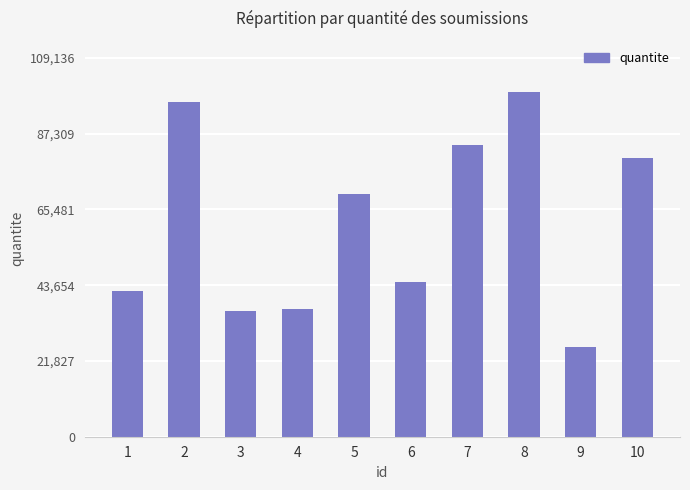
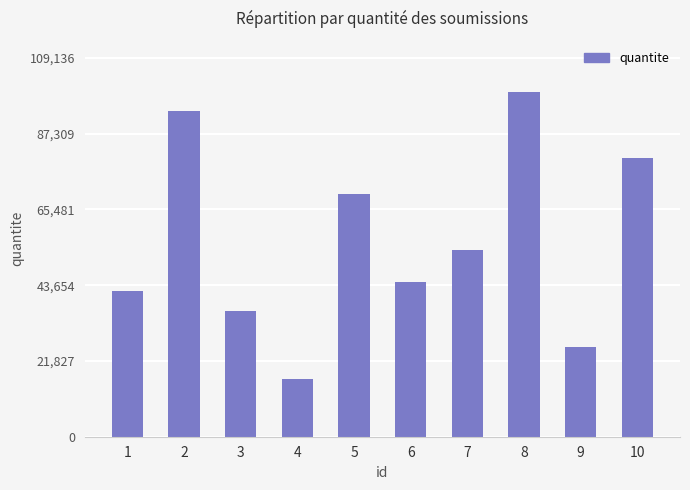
2: 96,000 -> 94,000
4: 37,000 -> 17,000
7: 84,000 -> 54,000
